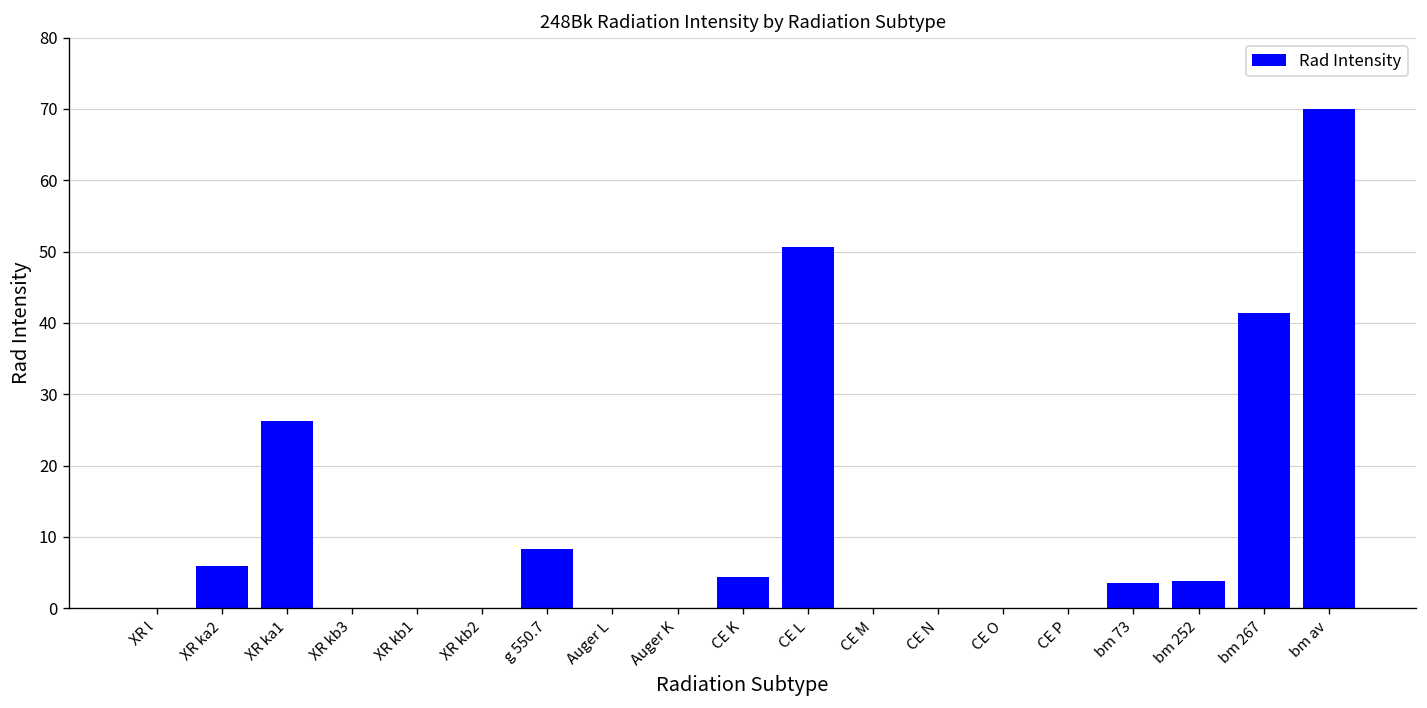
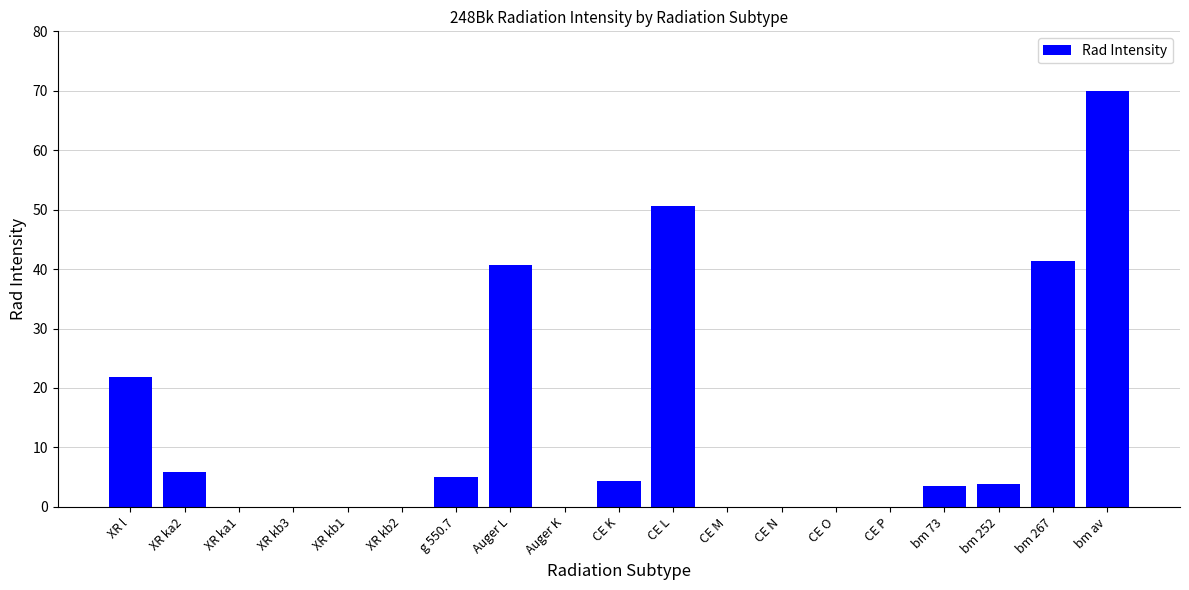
XR l: 0 -> 22
XR ka1: 26 -> 0
g 550.7: 8 -> 5
Auger L: 0 -> 41
